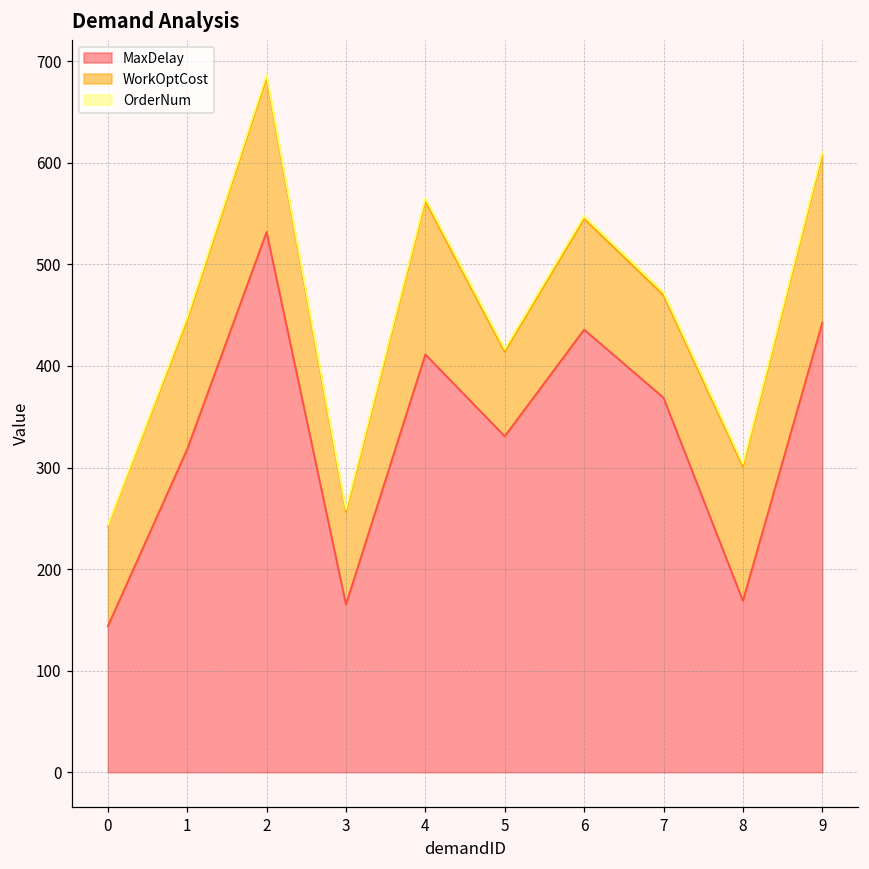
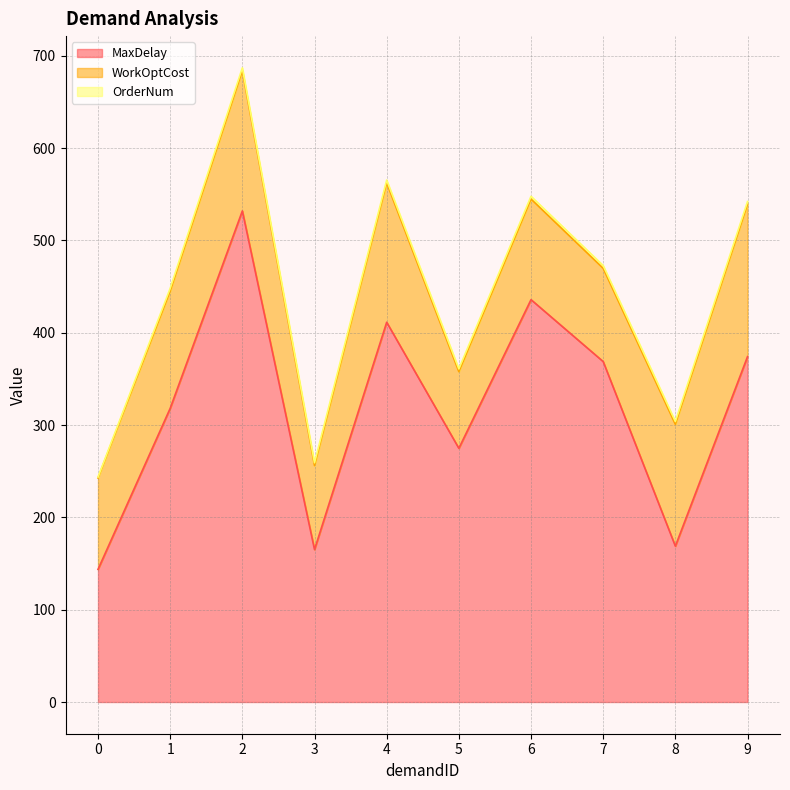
MaxDelay, 5: 330 -> 270
MaxDelay, 9: 440 -> 370
